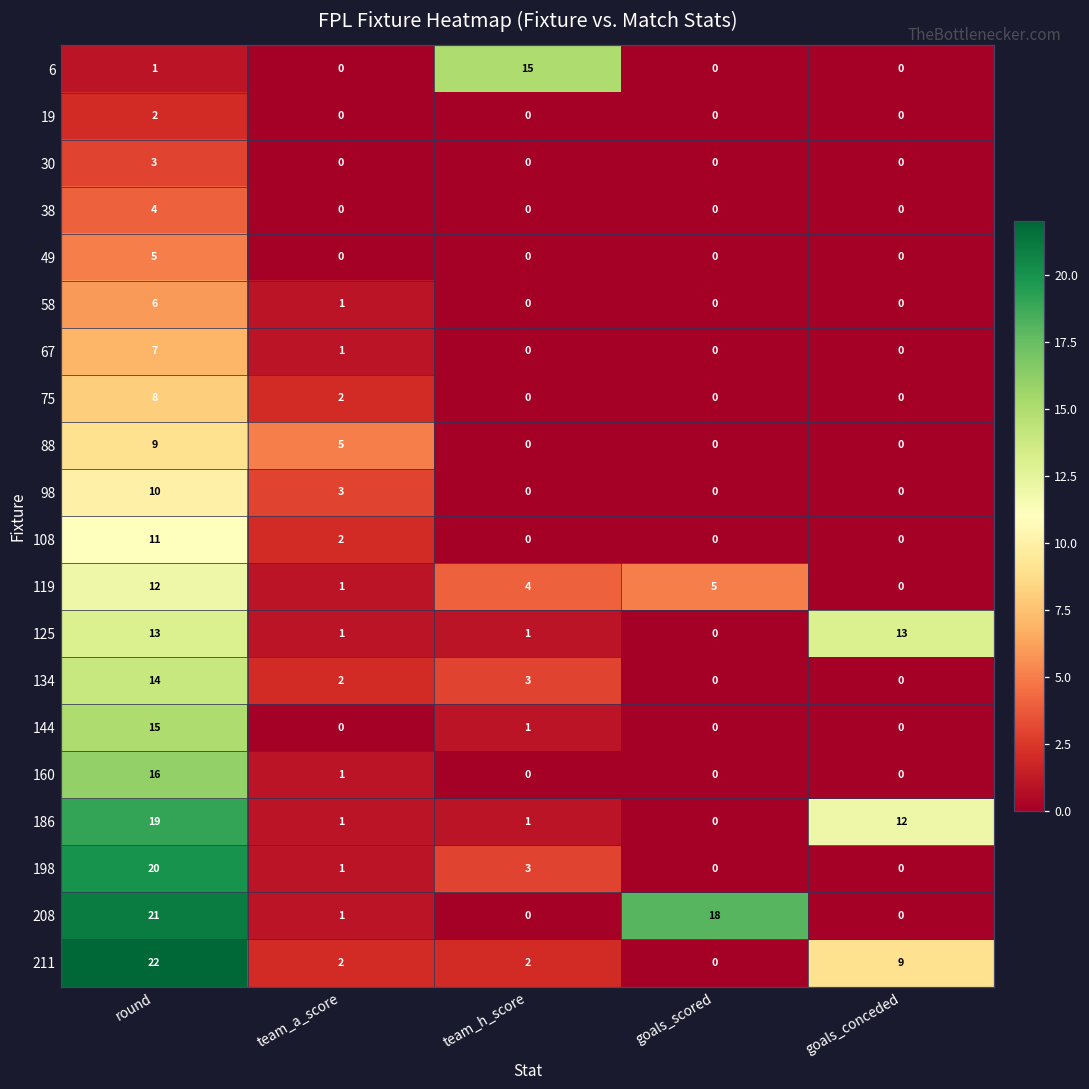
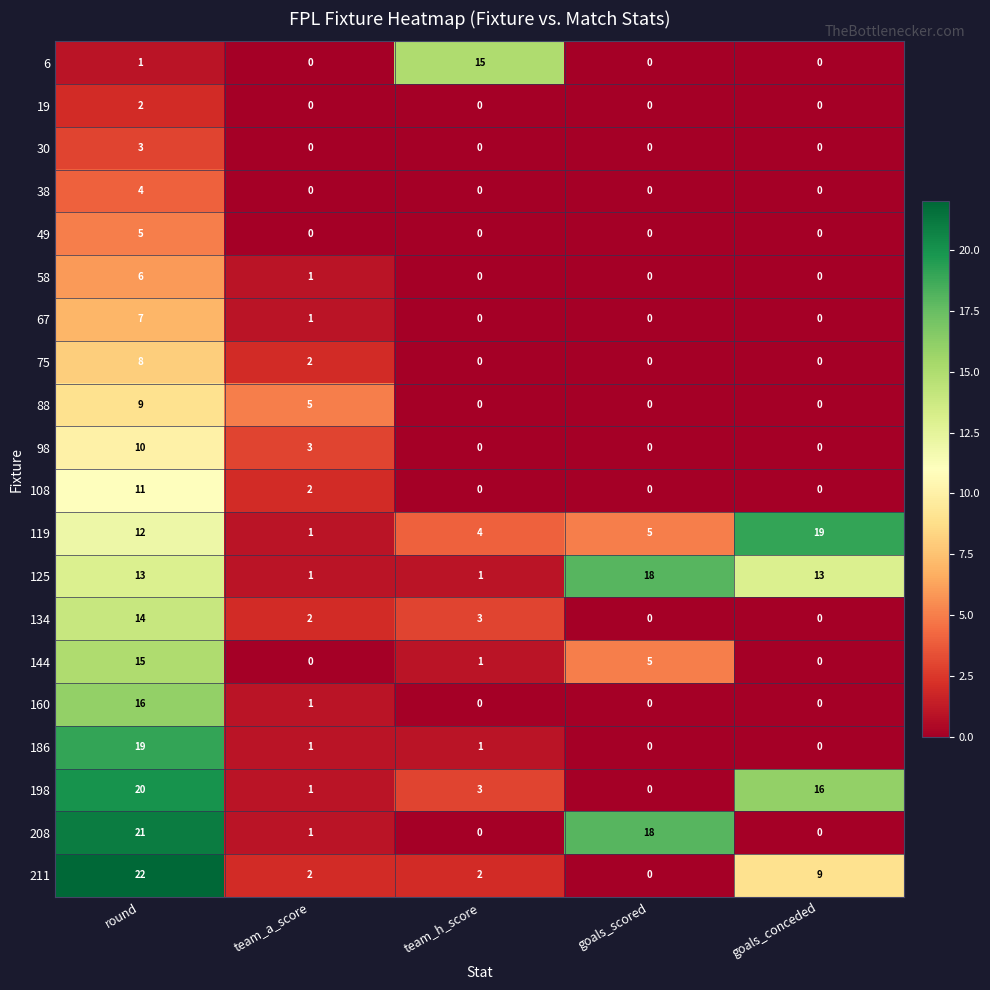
119, goals_conceded: 0 -> 19
125, goals_scored: 0 -> 18
144, goals_scored: 0 -> 5
186, goals_conceded: 12 -> 0
198, goals_conceded: 0 -> 16
